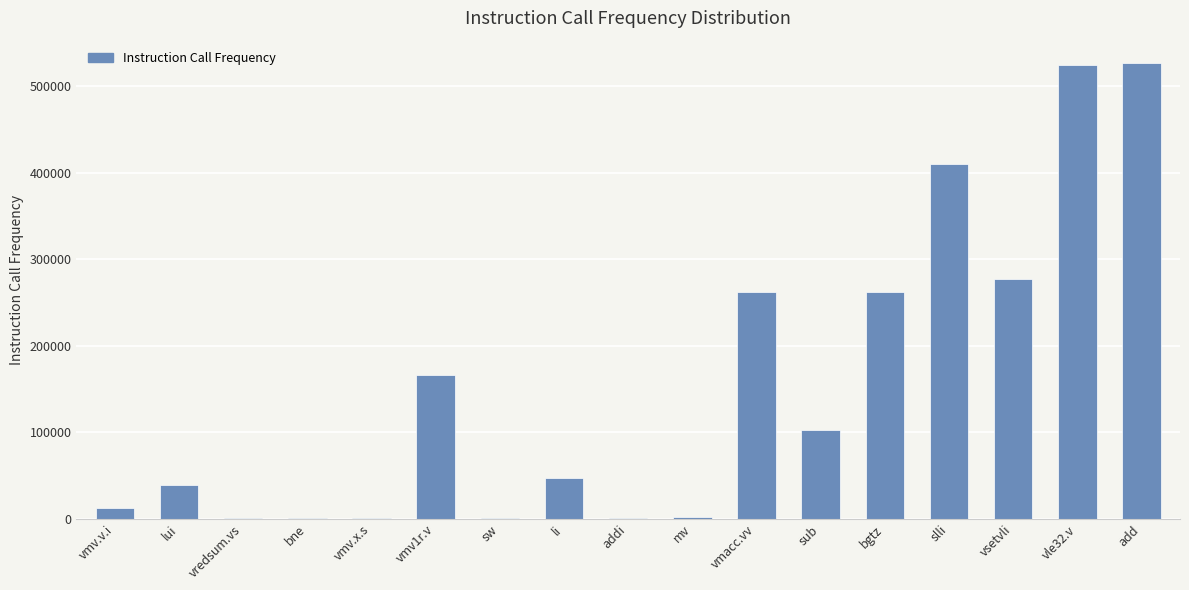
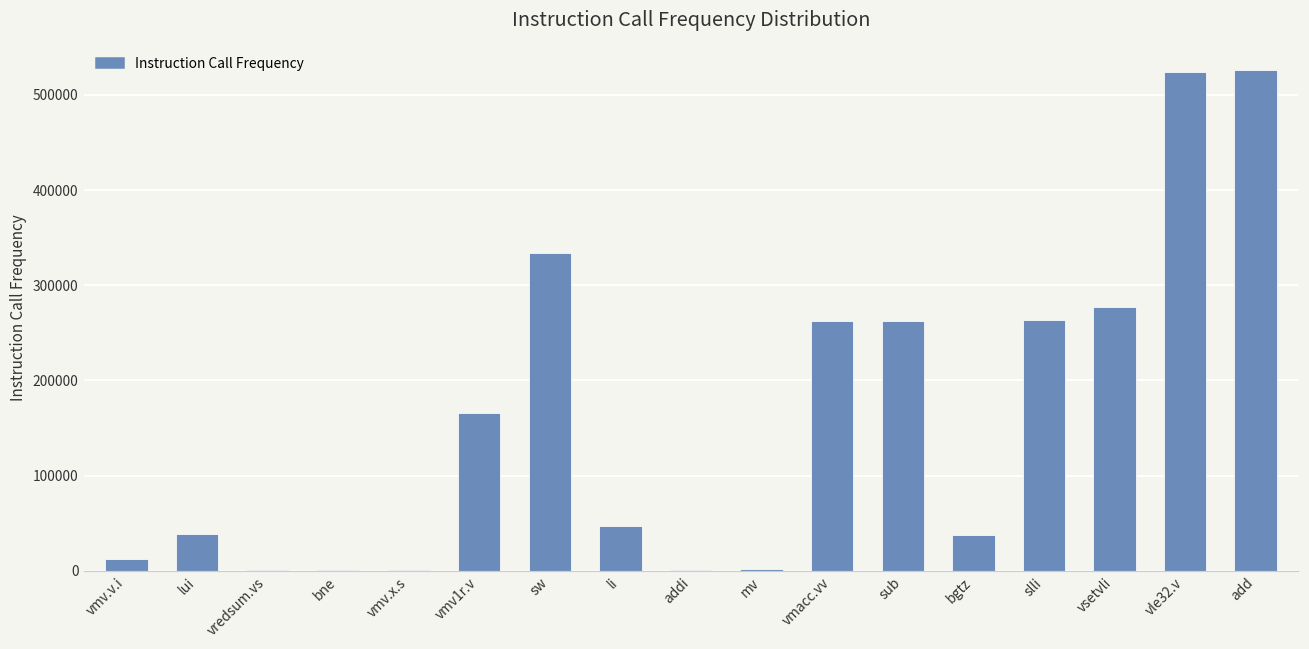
sw: 0 -> 330000
sub: 100000 -> 260000
bgtz: 260000 -> 40000
slli: 410000 -> 260000
